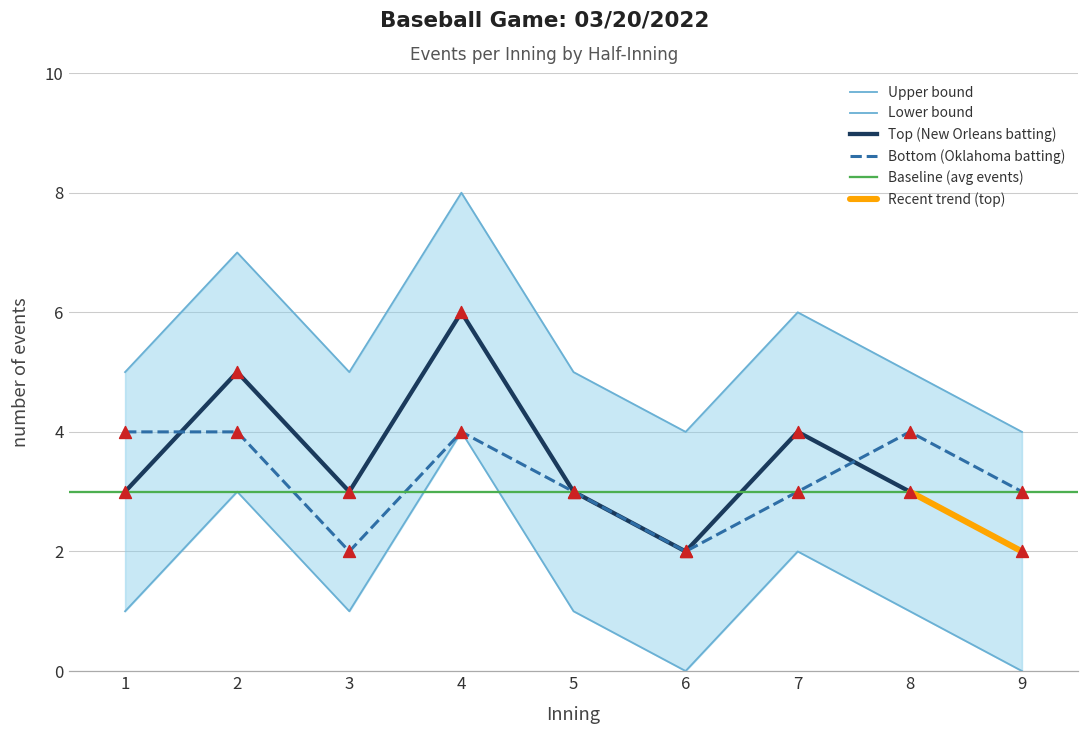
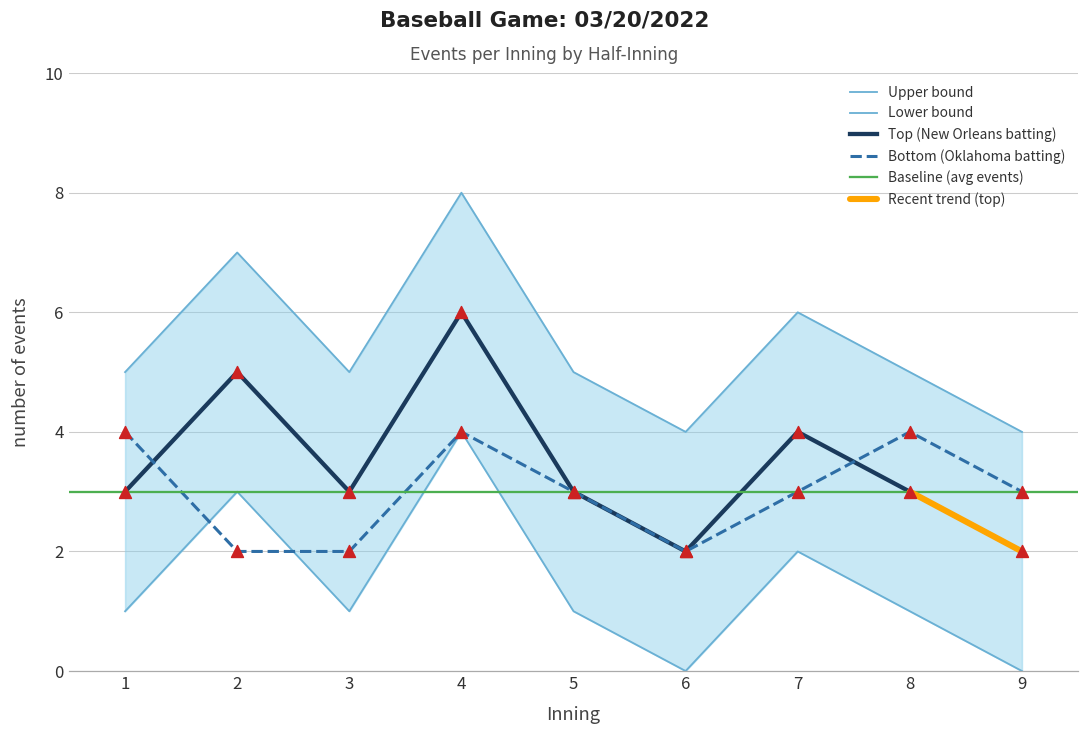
Bottom (Oklahoma batting), 2: 4 -> 2
